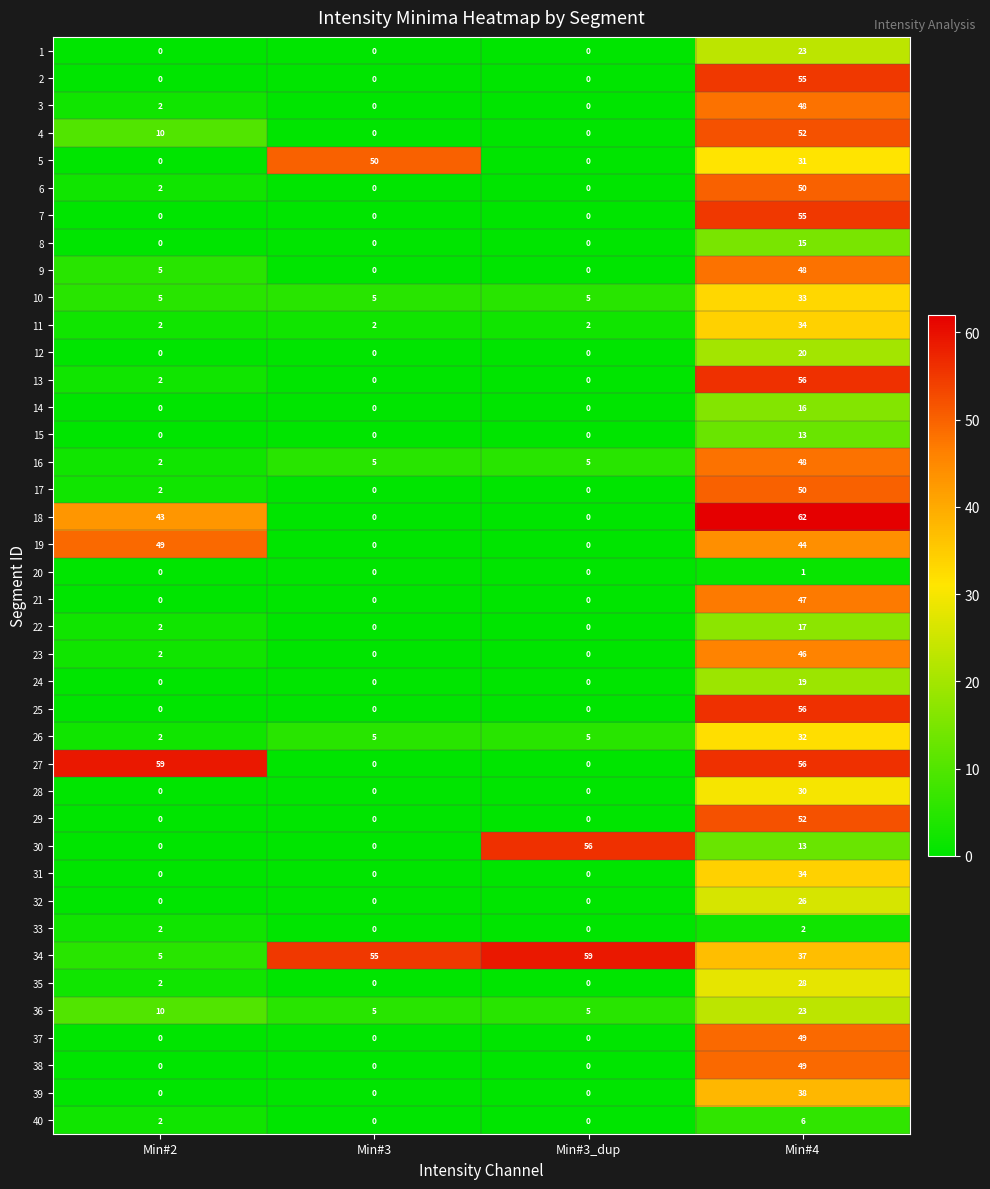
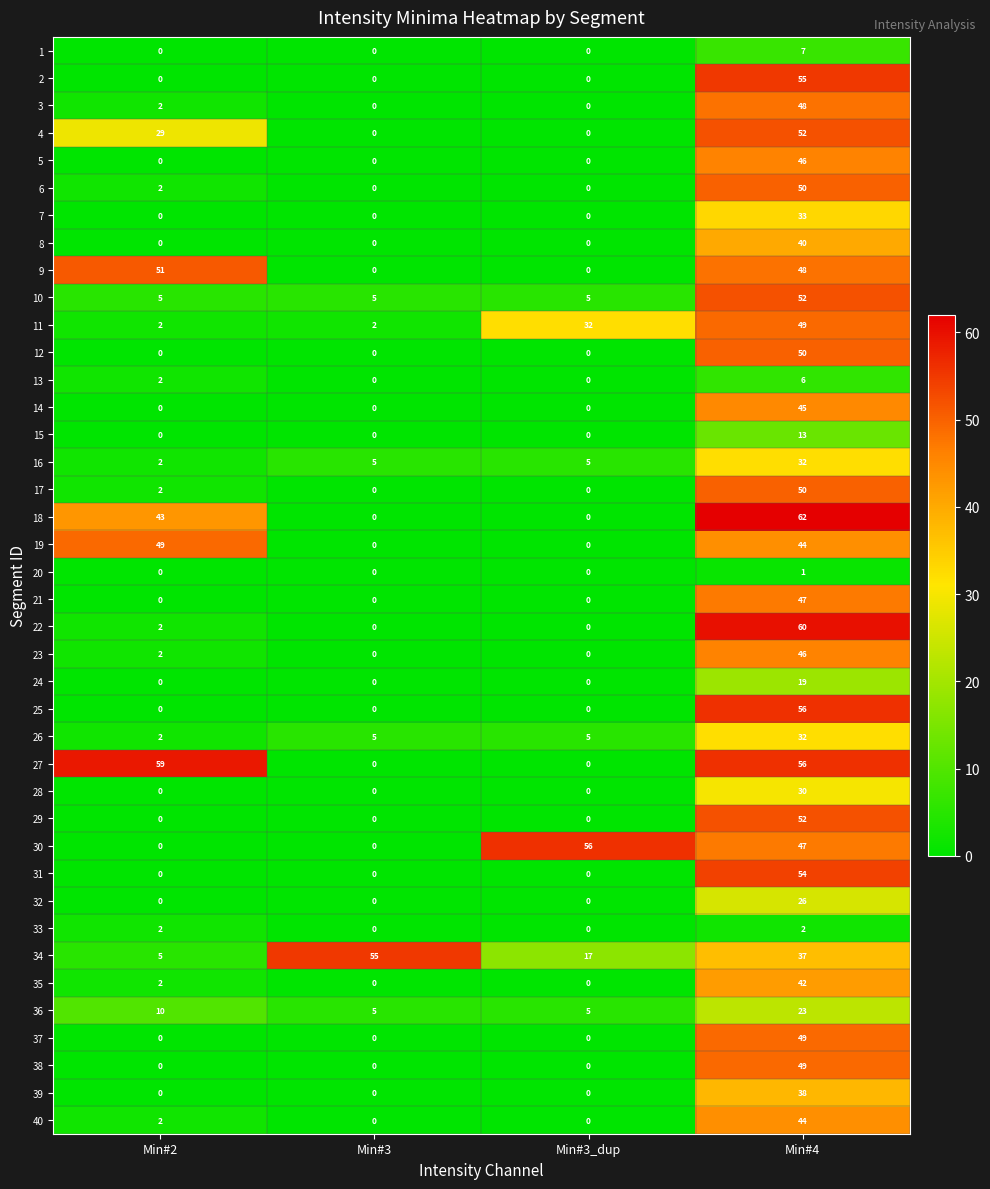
1, Min#4: 23 -> 7
4, Min#2: 10 -> 29
5, Min#3: 50 -> 0
5, Min#4: 31 -> 46
7, Min#4: 55 -> 33
8, Min#4: 15 -> 40
9, Min#2: 5 -> 51
10, Min#4: 33 -> 52
11, Min#3_dup: 2 -> 32
11, Min#4: 34 -> 49
12, Min#4: 20 -> 50
13, Min#4: 56 -> 6
14, Min#4: 16 -> 45
16, Min#4: 48 -> 32
22, Min#4: 17 -> 60
30, Min#4: 13 -> 47
31, Min#4: 34 -> 54
34, Min#3_dup: 59 -> 17
35, Min#4: 28 -> 42
40, Min#4: 6 -> 44
